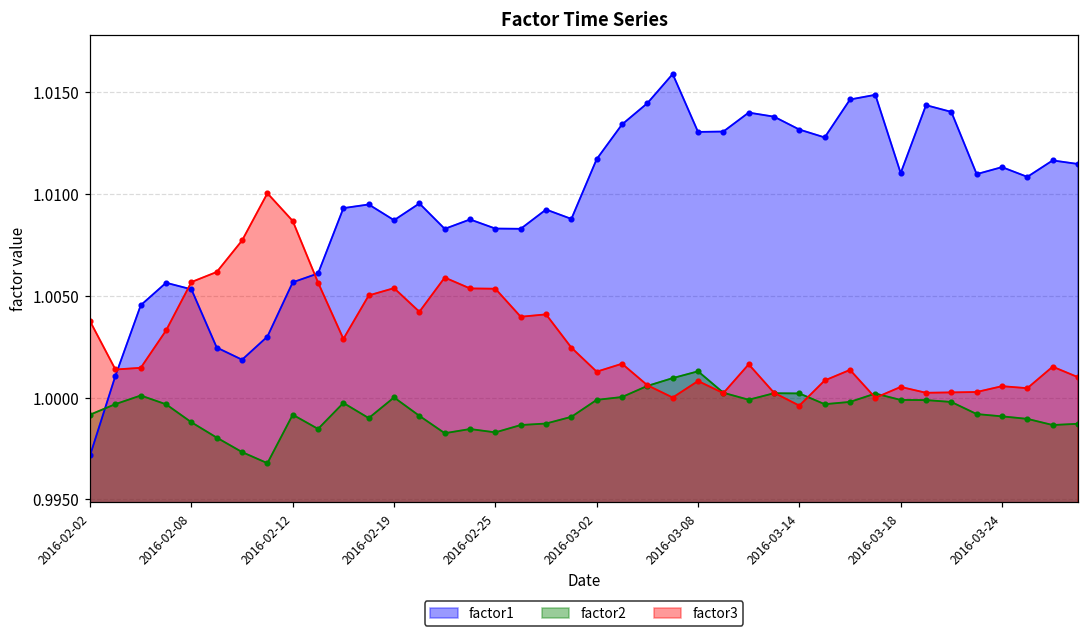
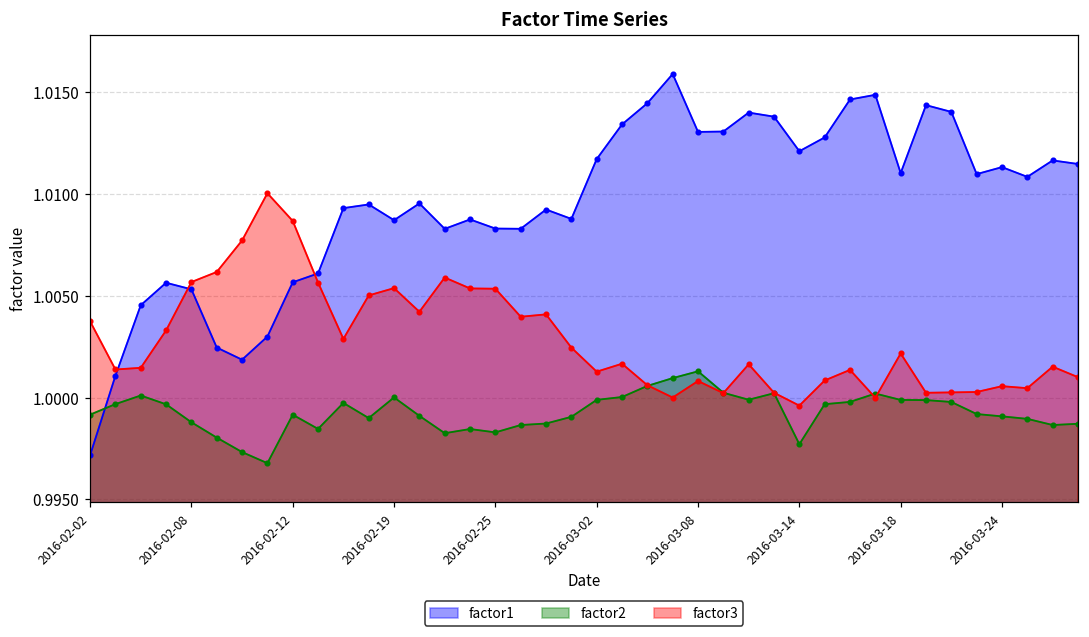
factor1, 2016-03-14: 1.0132 -> 1.0121
factor2, 2016-03-14: 1.0002 -> 0.9977
factor3, 2016-03-18: 1.0005 -> 1.0022
